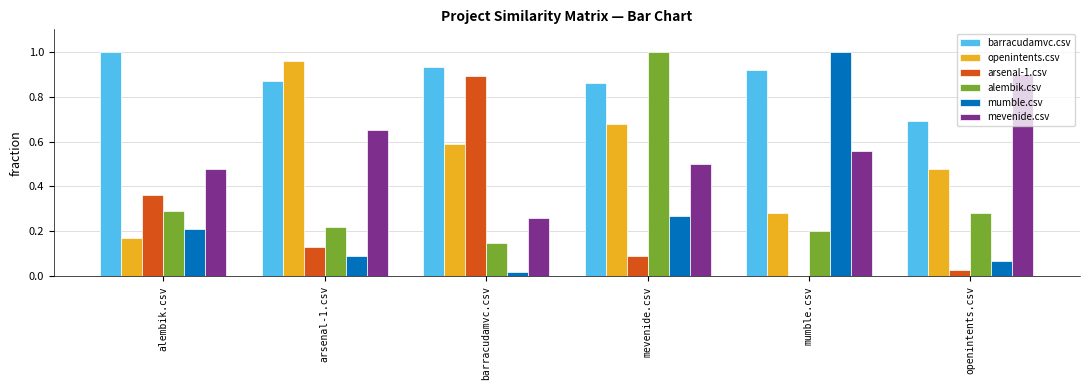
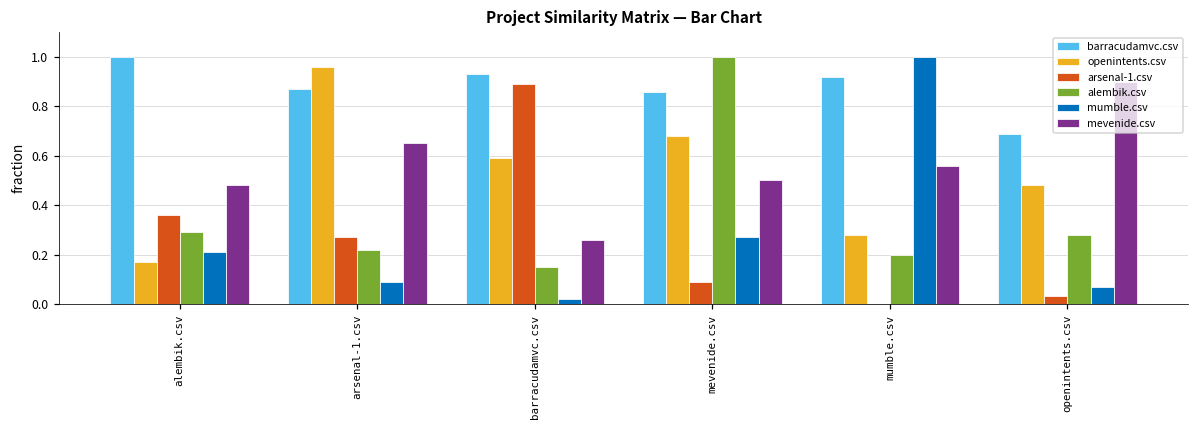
arsenal-1.csv, arsenal-1.csv: 0.13 -> 0.27
